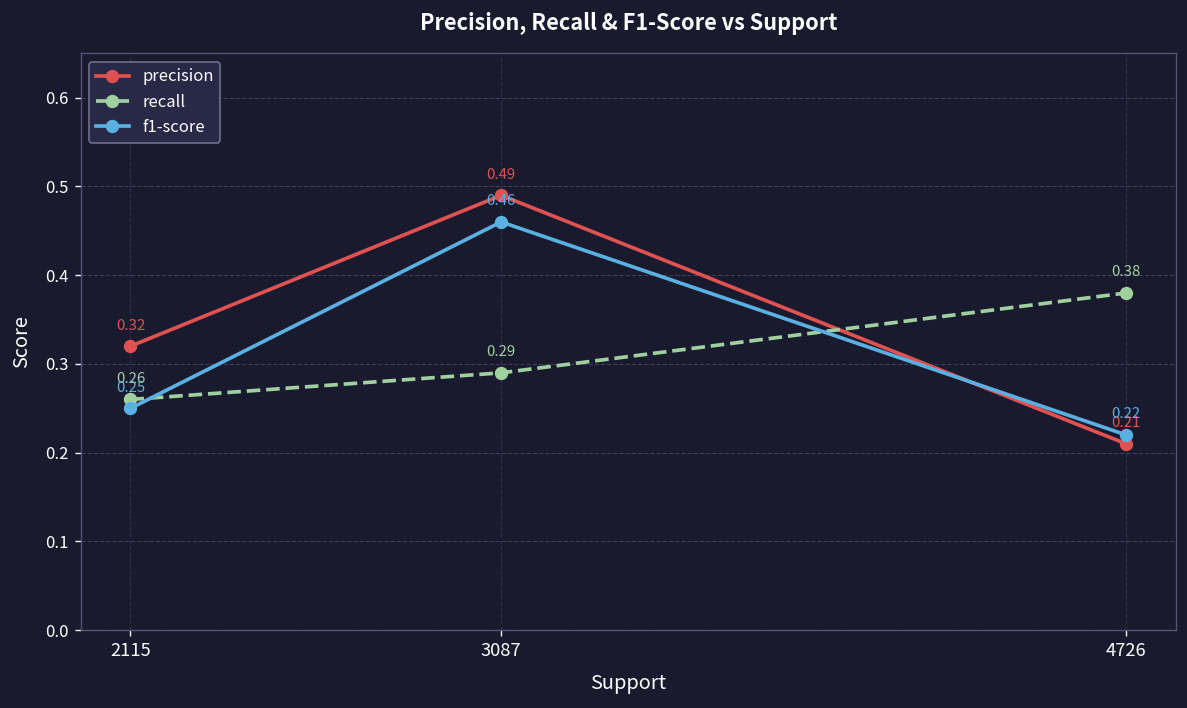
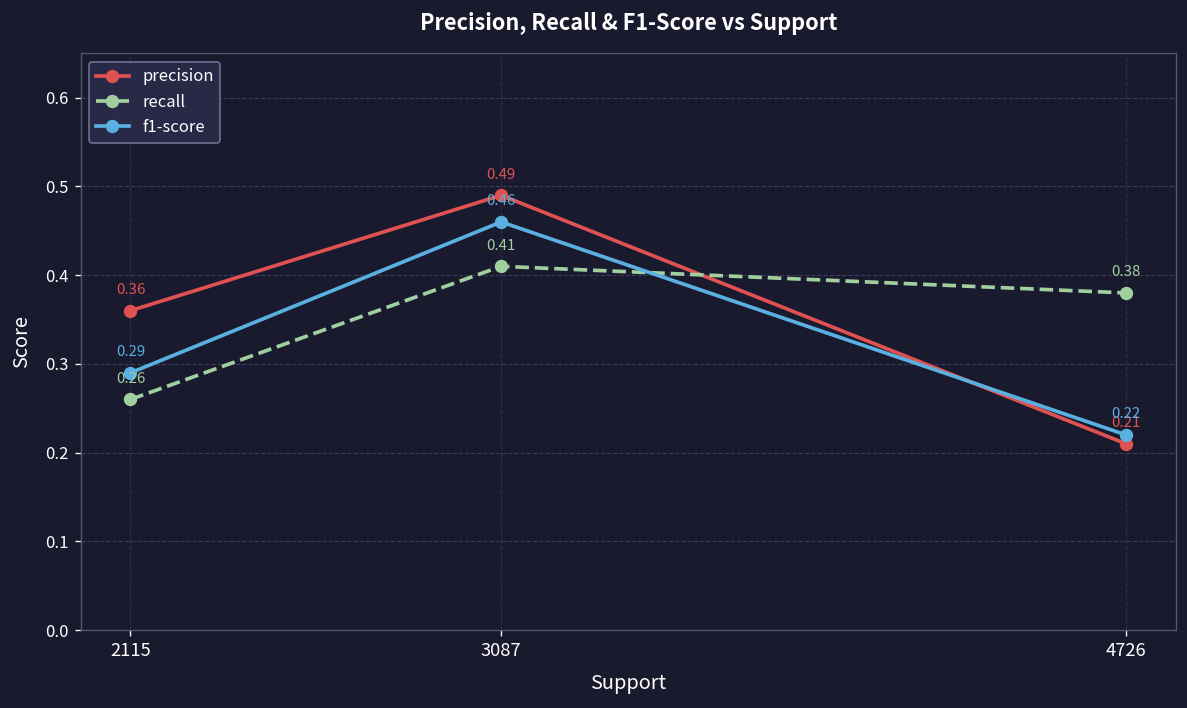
precision, 2115: 0.32 -> 0.36
f1-score, 2115: 0.25 -> 0.29
recall, 3087: 0.29 -> 0.41
